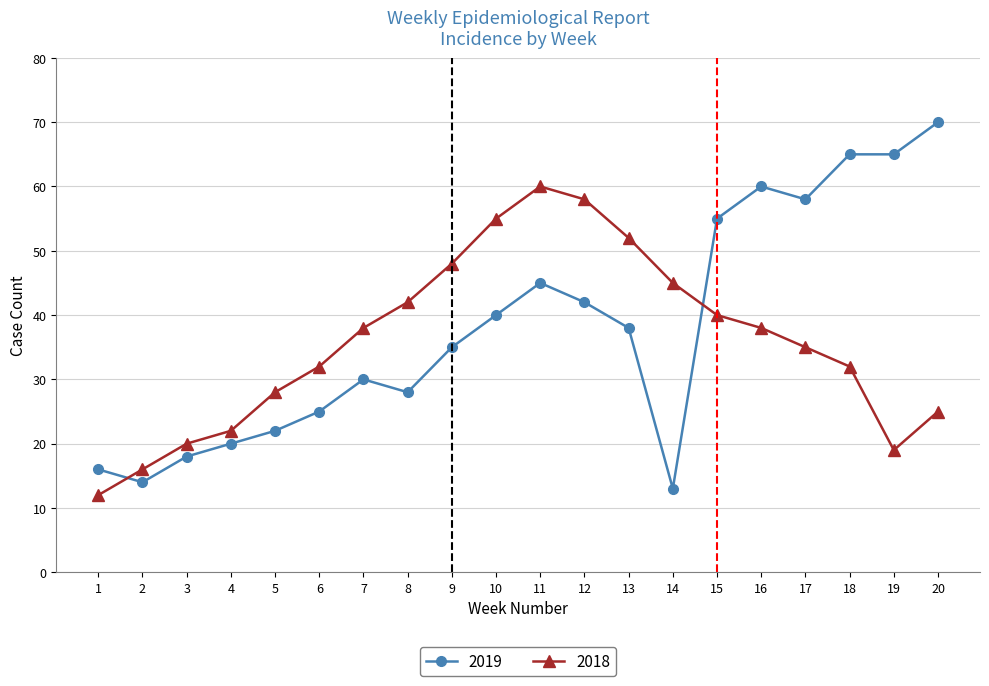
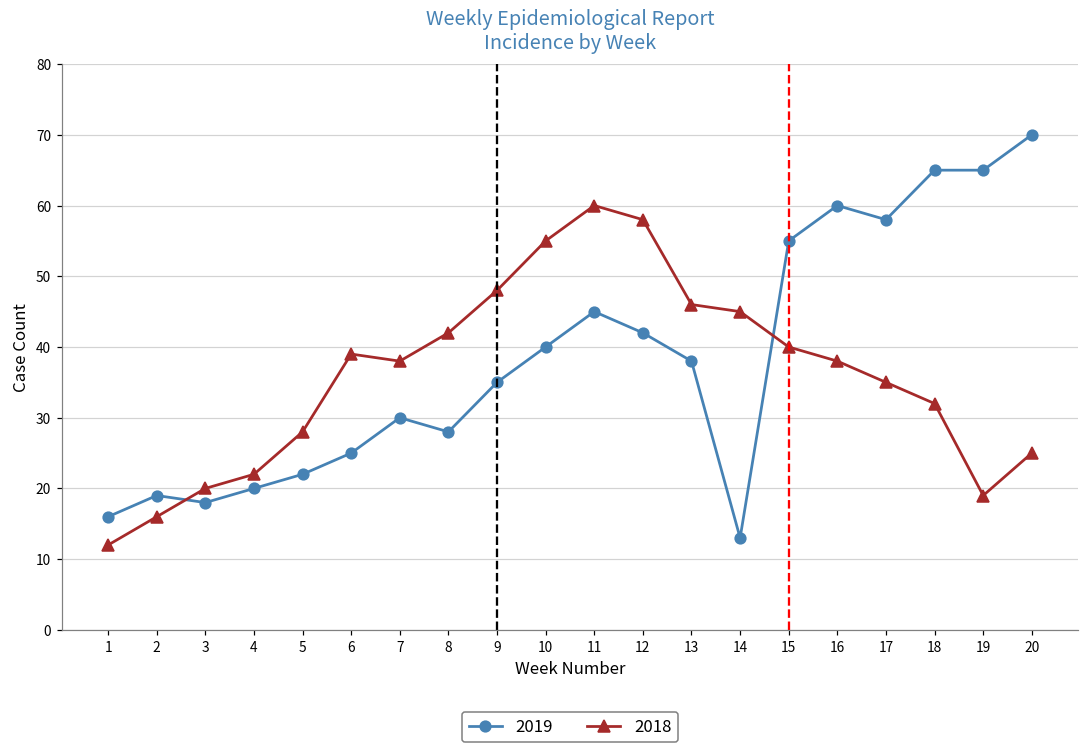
2019, 2: 14 -> 19
2018, 6: 32 -> 39
2018, 13: 52 -> 46
